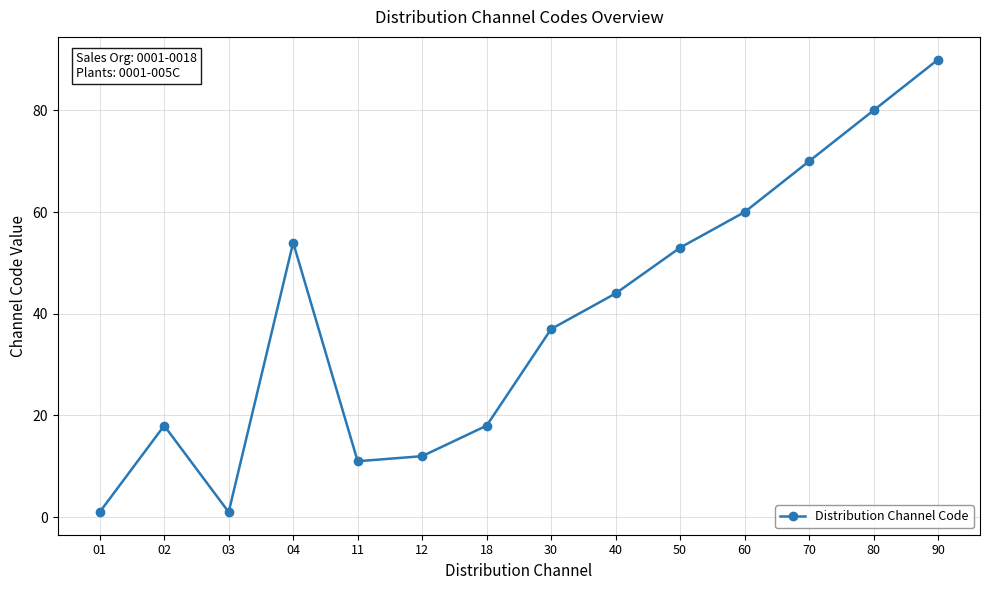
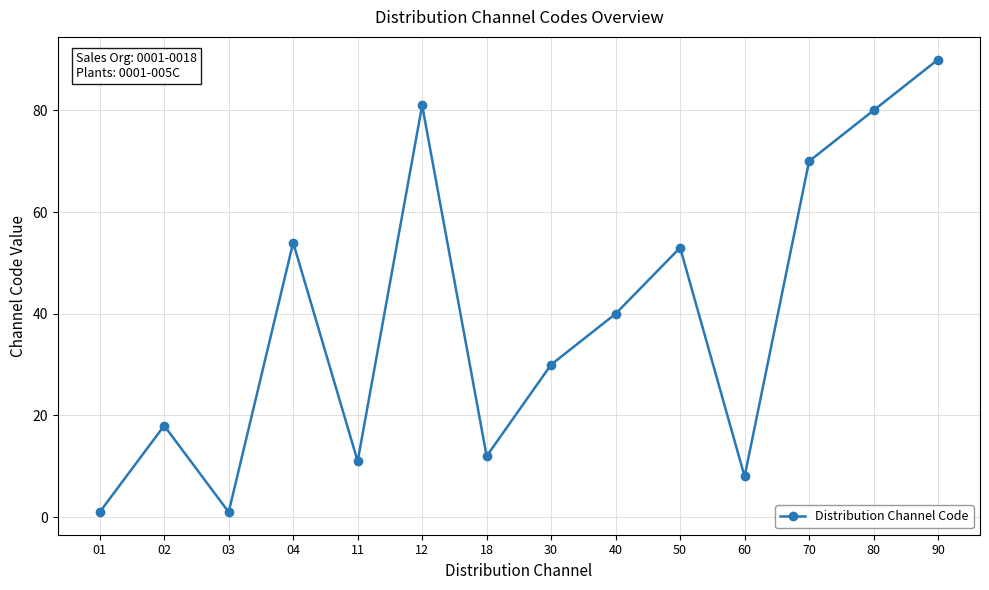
12: 12 -> 81
18: 18 -> 12
30: 37 -> 30
40: 44 -> 40
60: 60 -> 8
